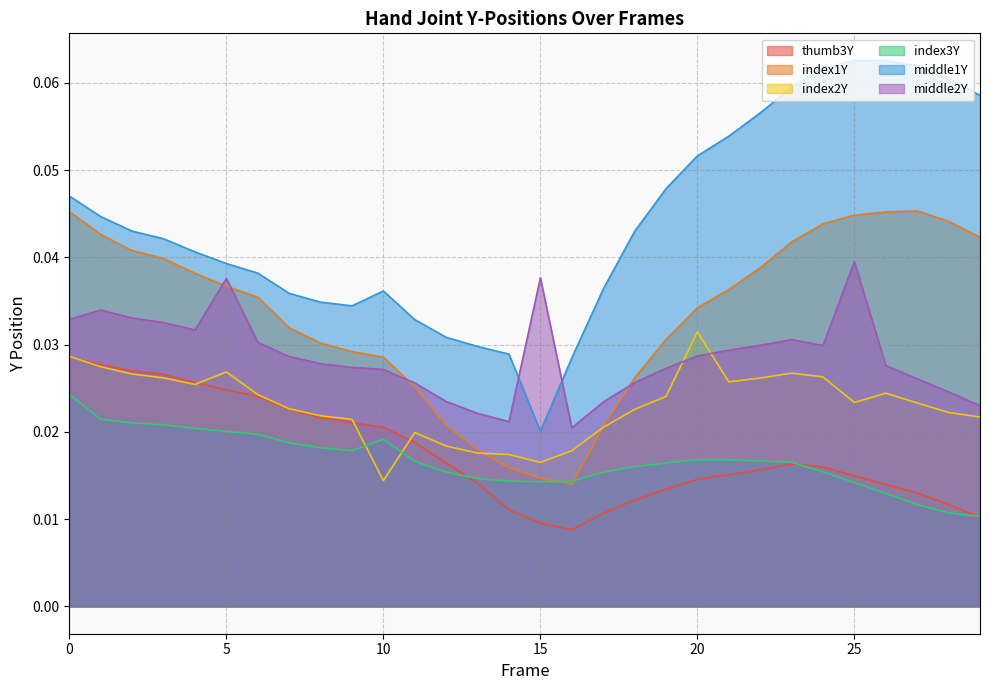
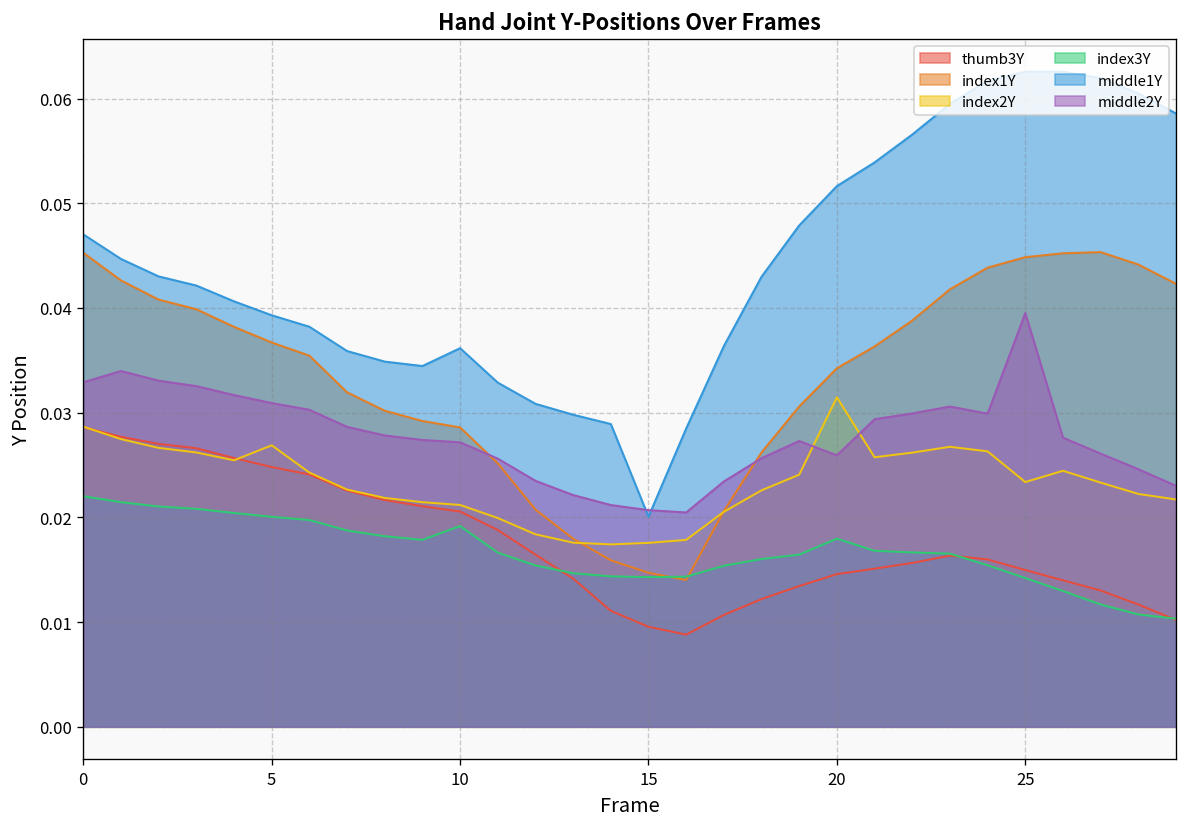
index3Y, 0: 0.024 -> 0.022
middle2Y, 5: 0.038 -> 0.031
index2Y, 10: 0.014 -> 0.021
index2Y, 15: 0.017 -> 0.018
middle2Y, 15: 0.038 -> 0.021
index3Y, 20: 0.017 -> 0.018
middle2Y, 20: 0.029 -> 0.026
